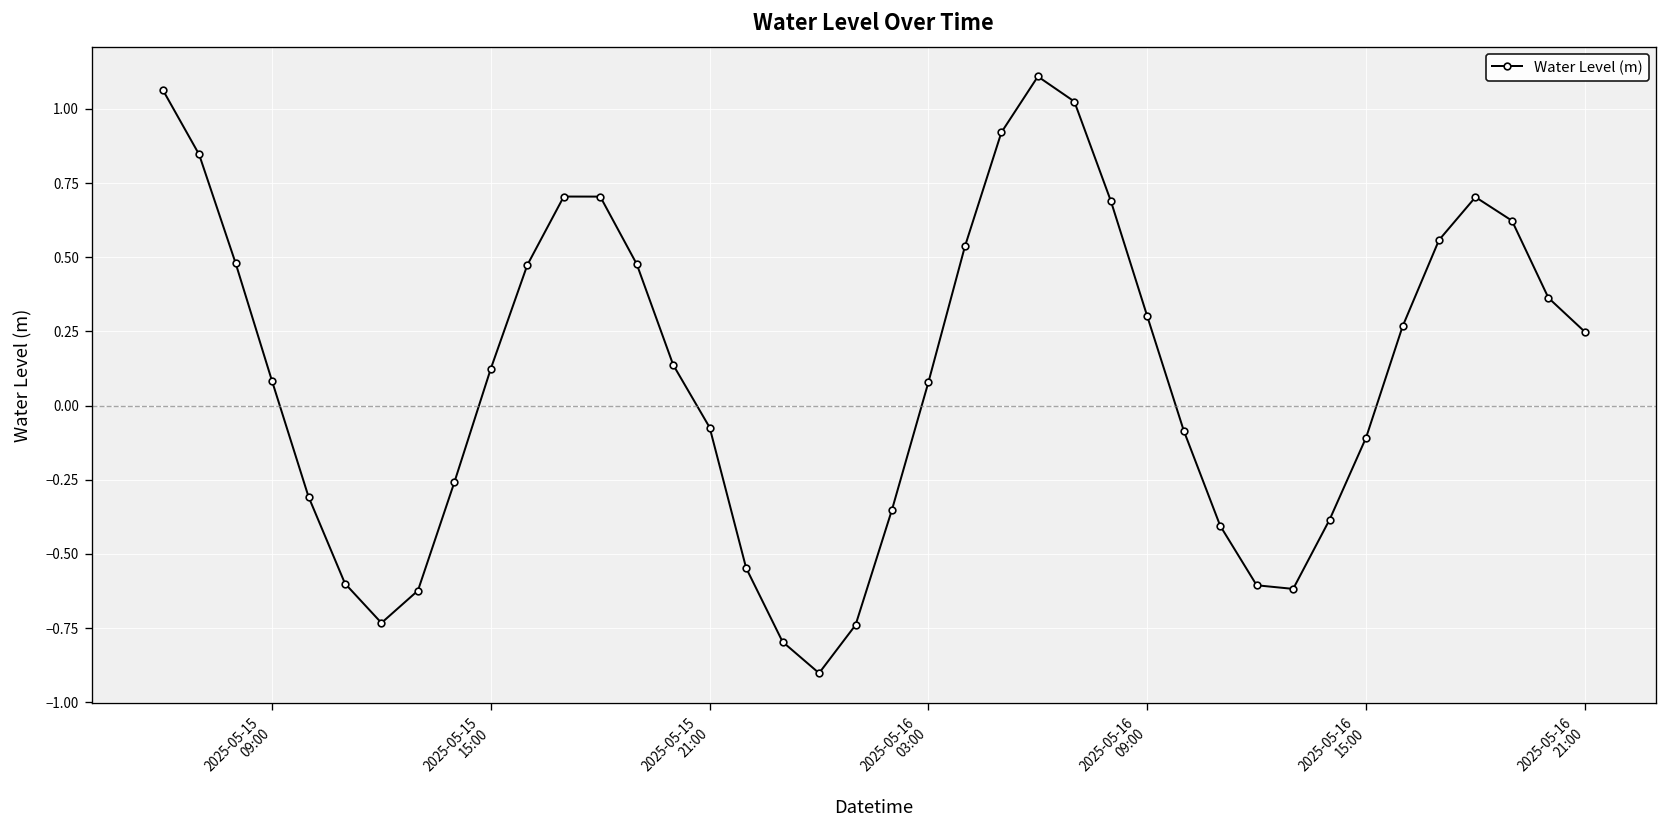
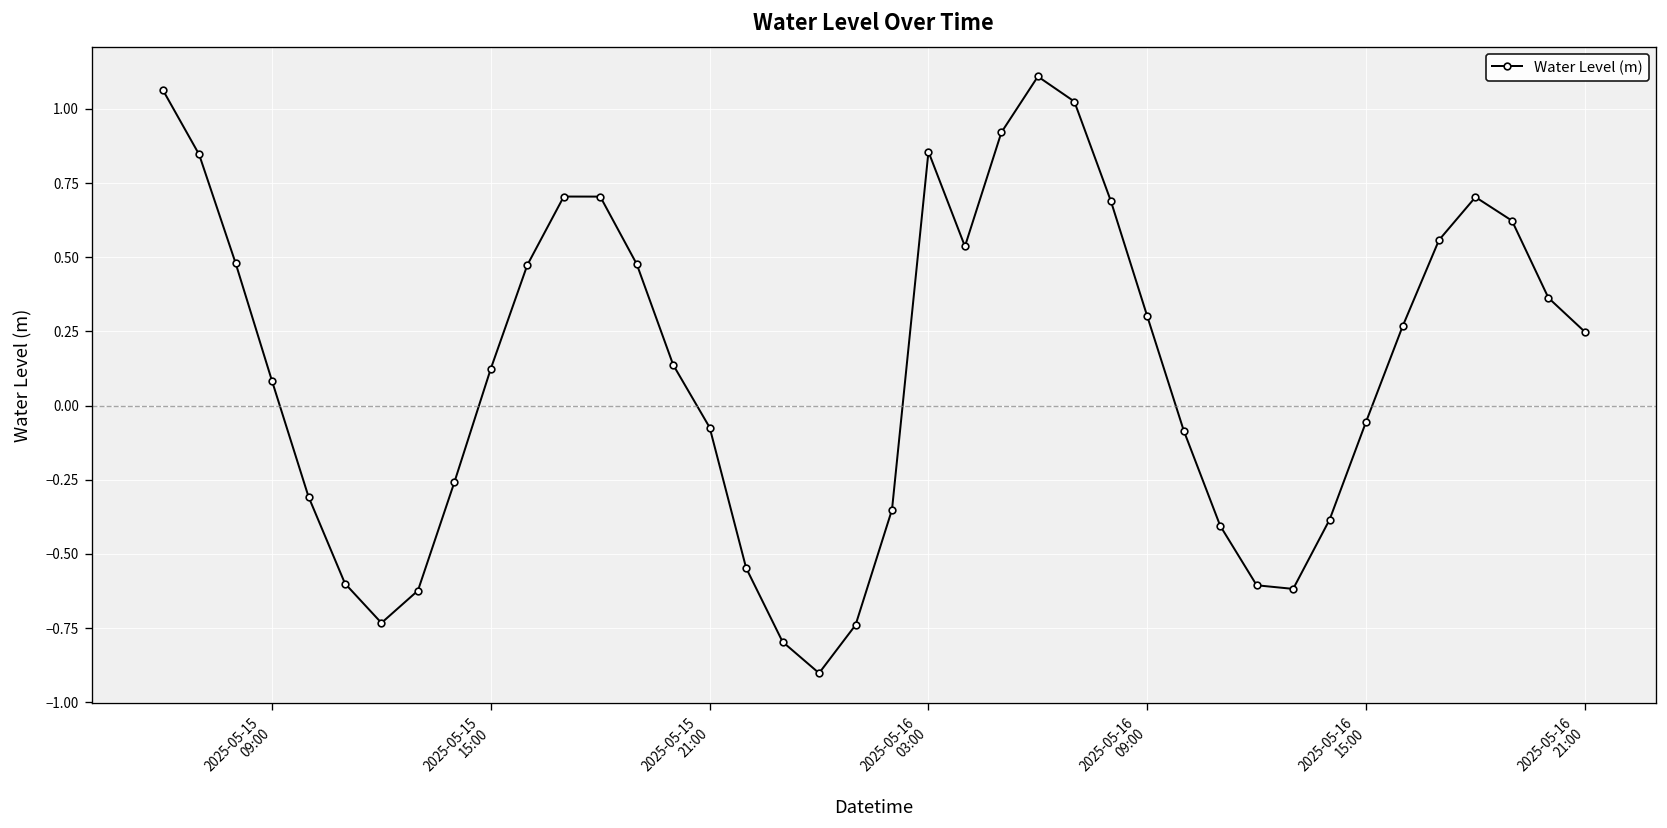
2025-05-16 03:00: 0.08 -> 0.86
2025-05-16 15:00: -0.11 -> -0.05
